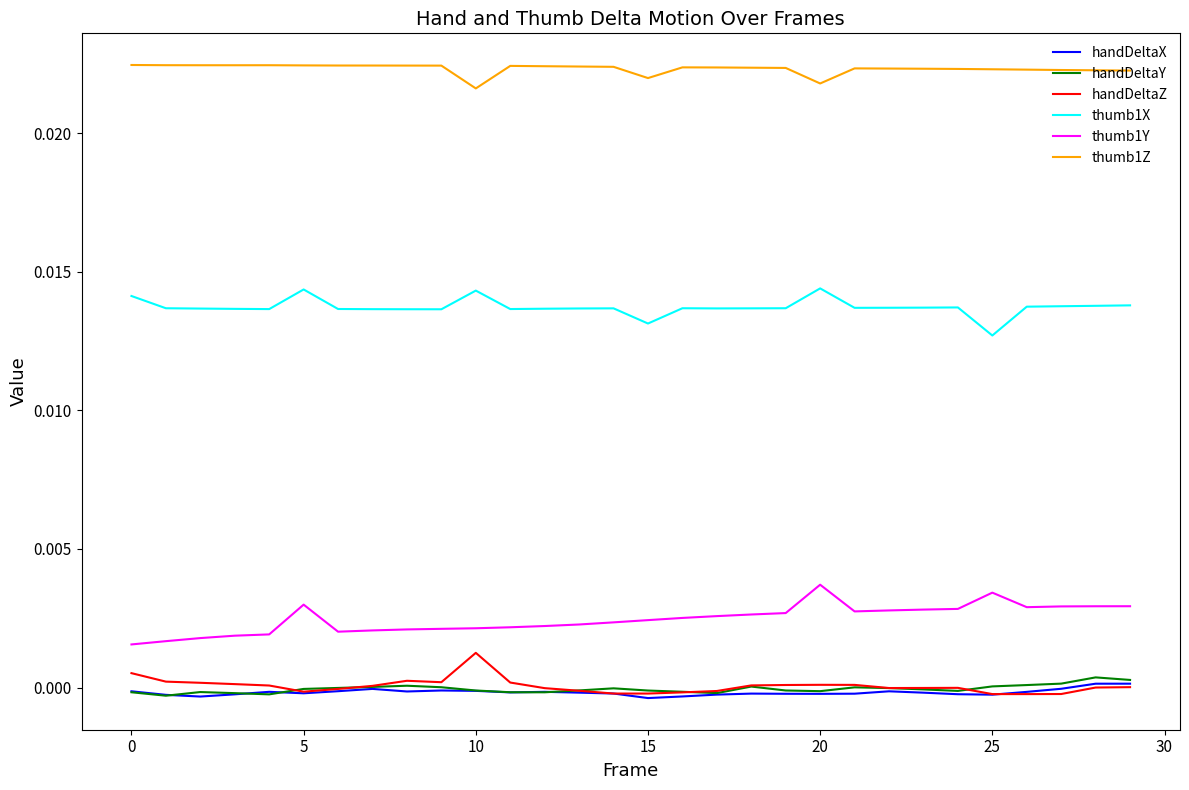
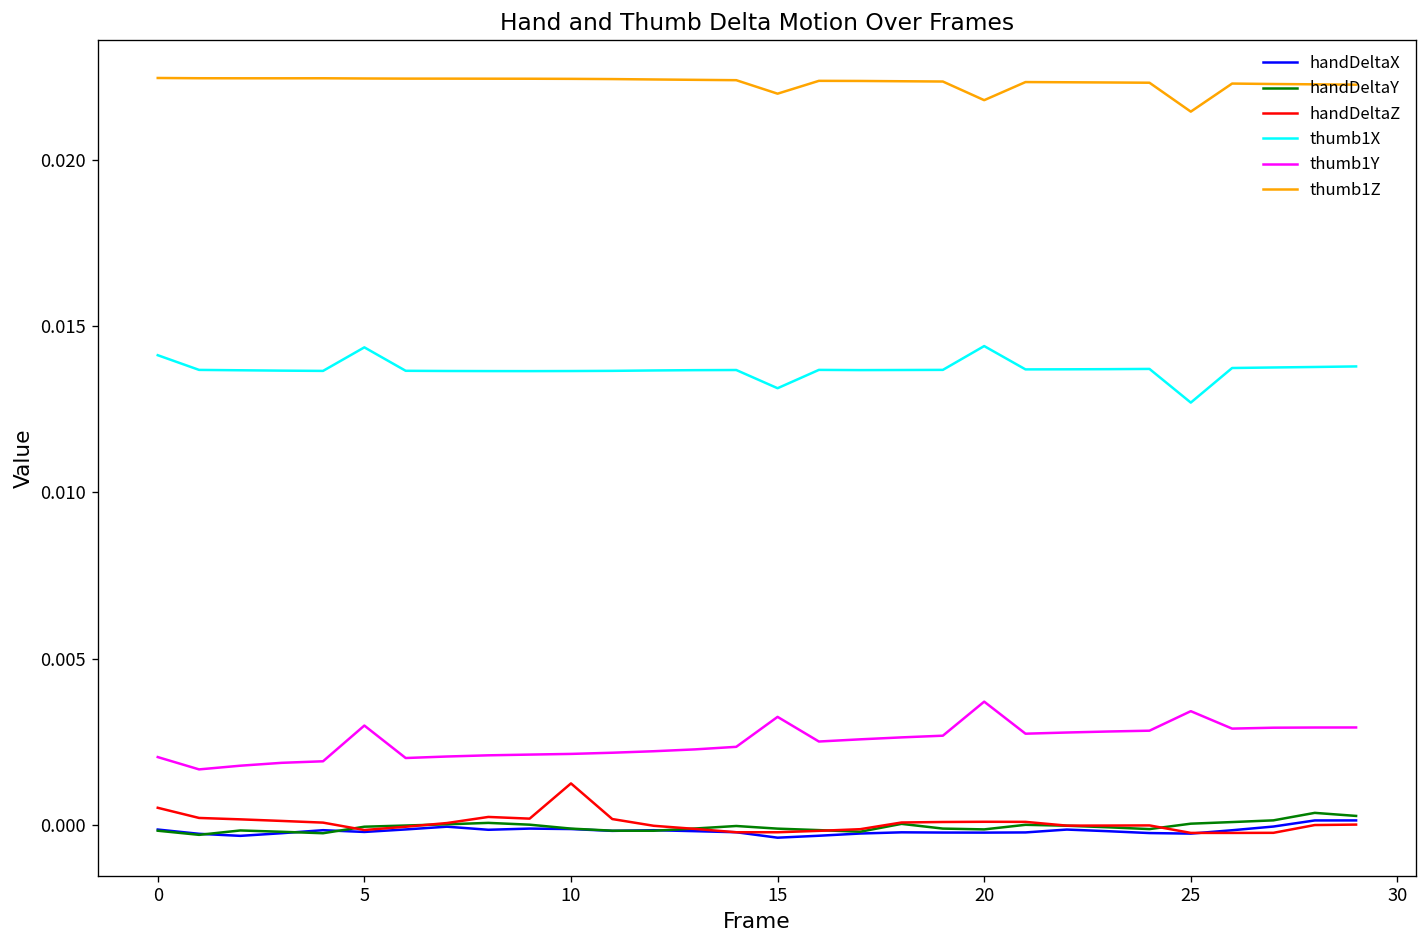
thumb1Y, 0: 0.0016 -> 0.0020
thumb1X, 10: 0.0143 -> 0.0137
thumb1Z, 10: 0.0216 -> 0.0224
thumb1Y, 15: 0.0024 -> 0.0033
thumb1Z, 25: 0.0223 -> 0.0215
